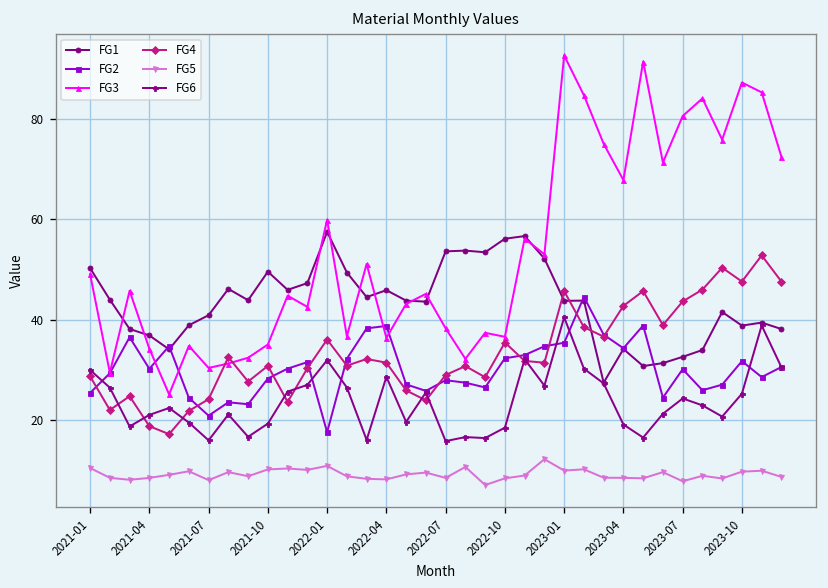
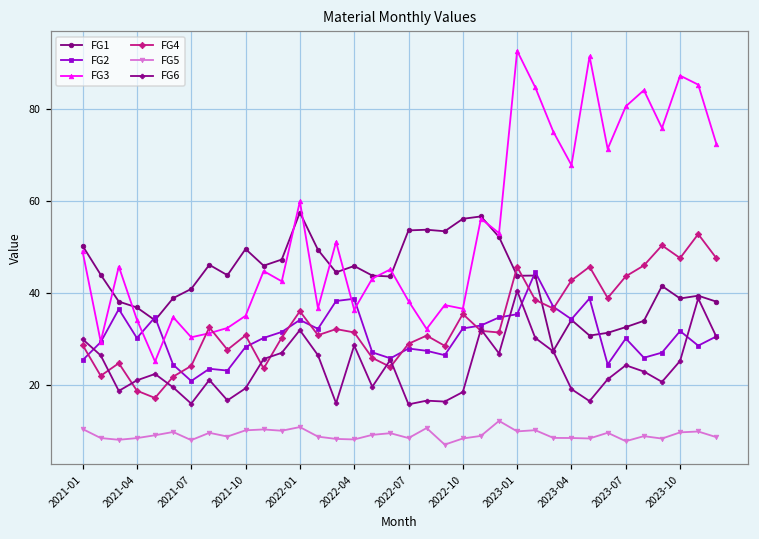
FG2, 2022-01: 18 -> 34
